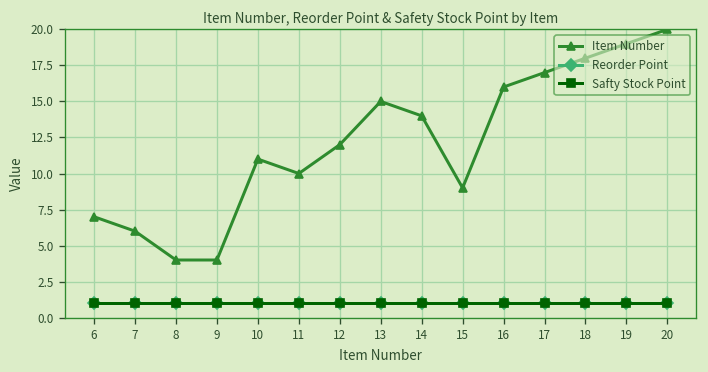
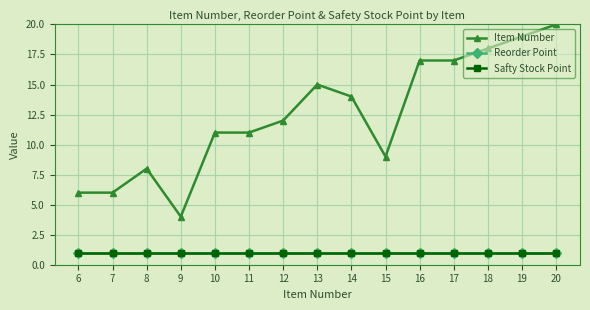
Item Number, 6: 7 -> 6
Item Number, 8: 4 -> 8
Item Number, 11: 10 -> 11
Item Number, 16: 16 -> 17
